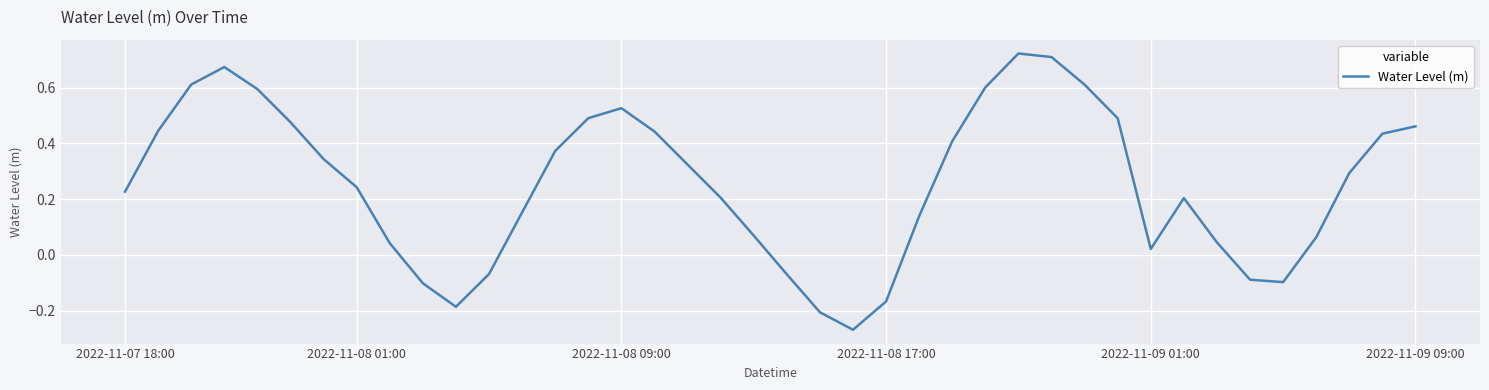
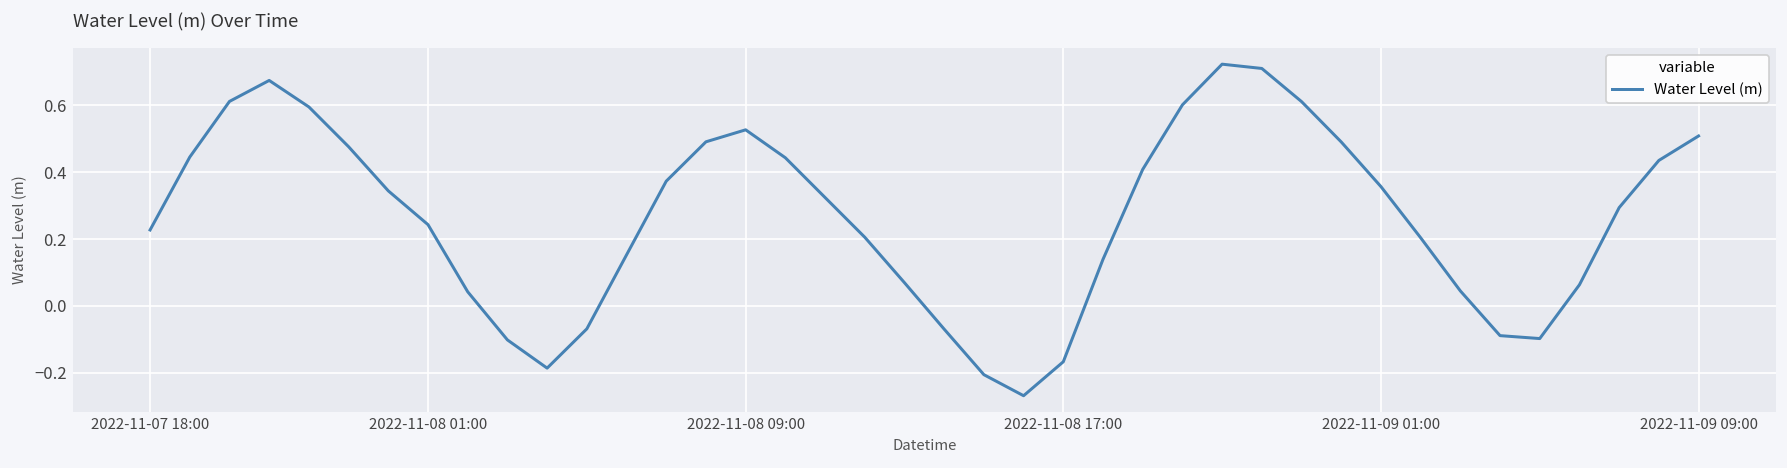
2022-11-09 01:00: 0.02 -> 0.36
2022-11-09 09:00: 0.46 -> 0.51
